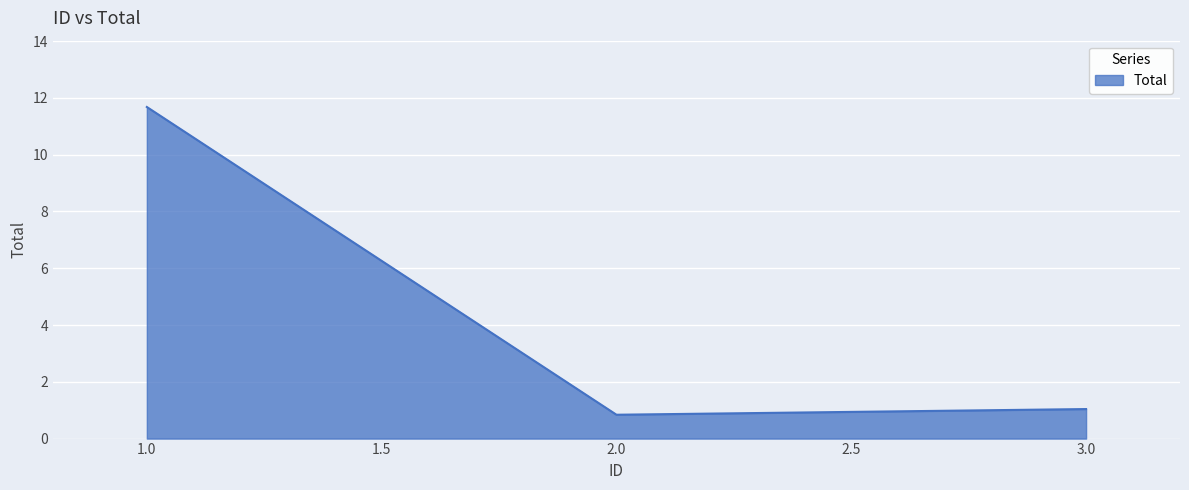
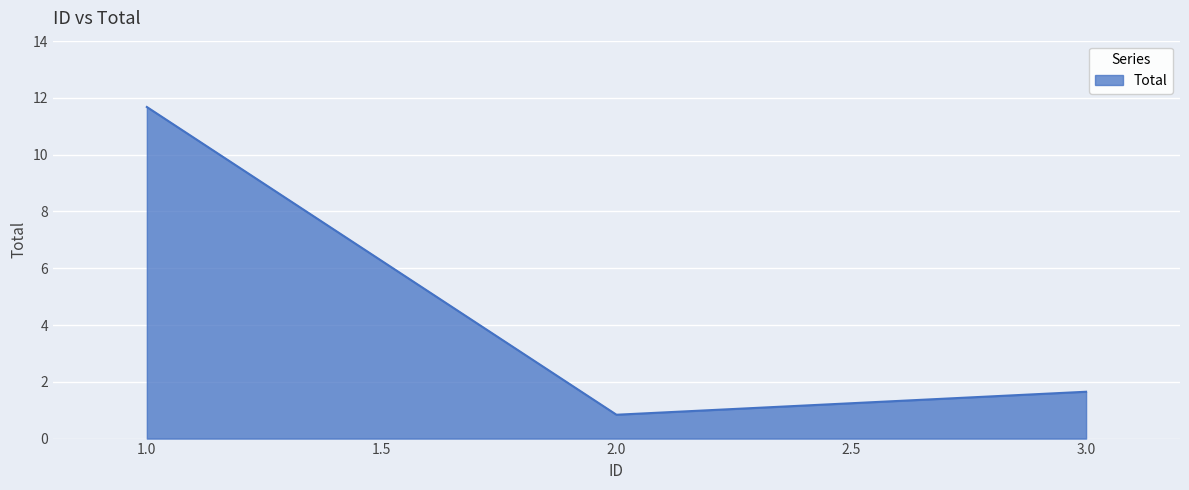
3.0: 1.0 -> 1.7
